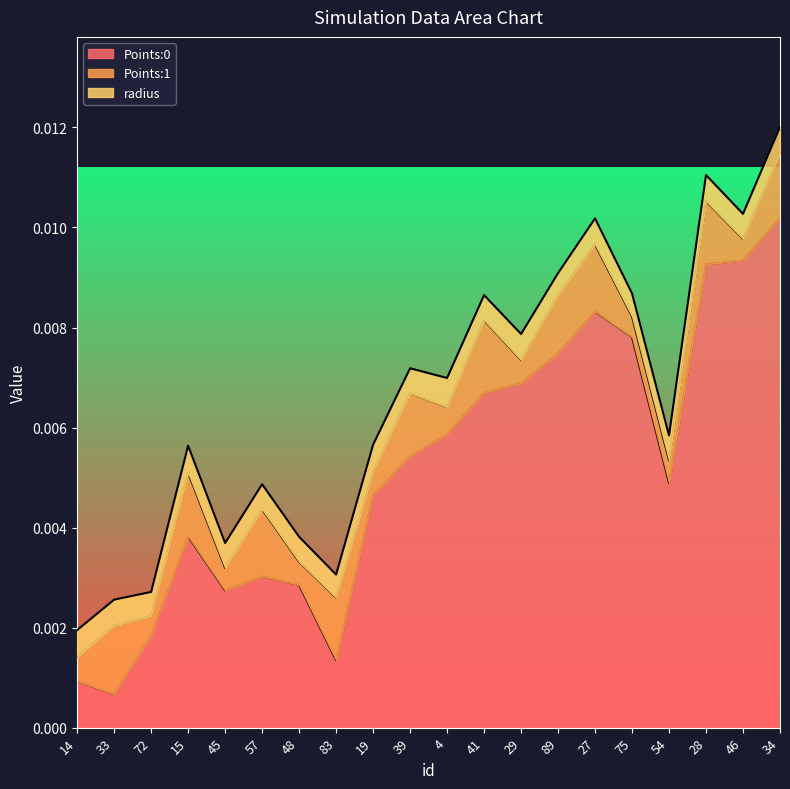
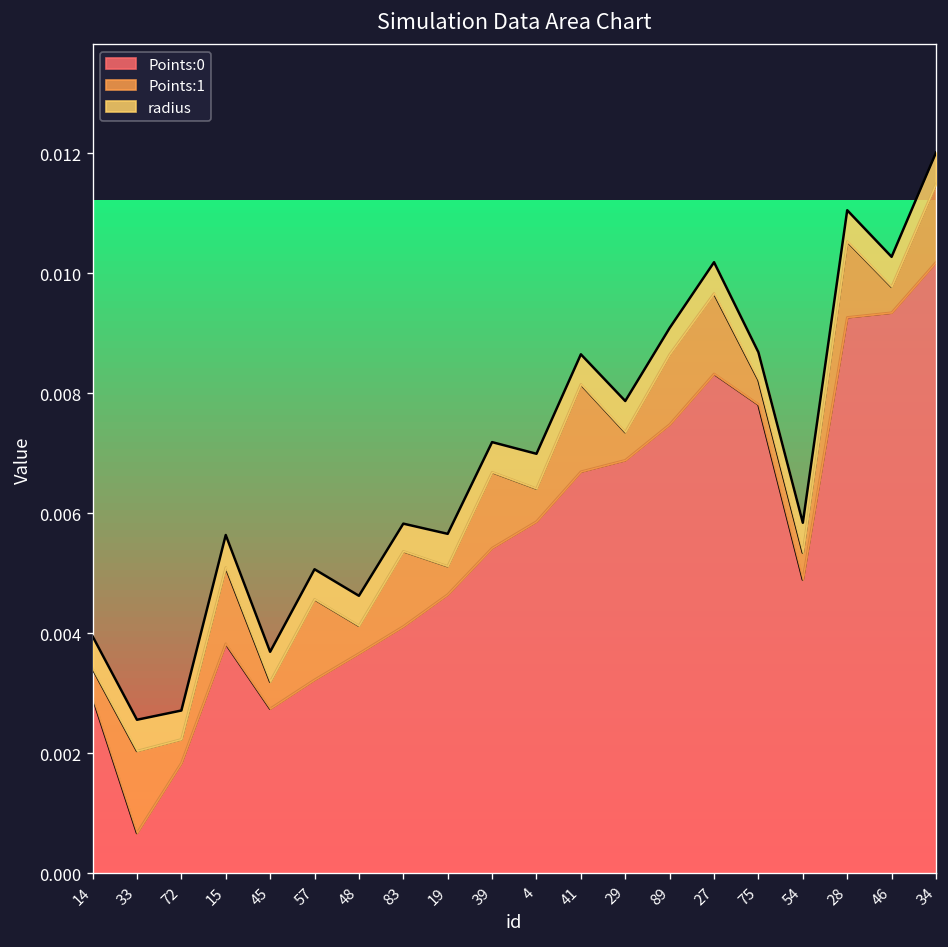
Points:0, 14: 0.0009 -> 0.0029
Points:0, 57: 0.0030 -> 0.0032
Points:0, 48: 0.0029 -> 0.0037
Points:0, 83: 0.0013 -> 0.0041
